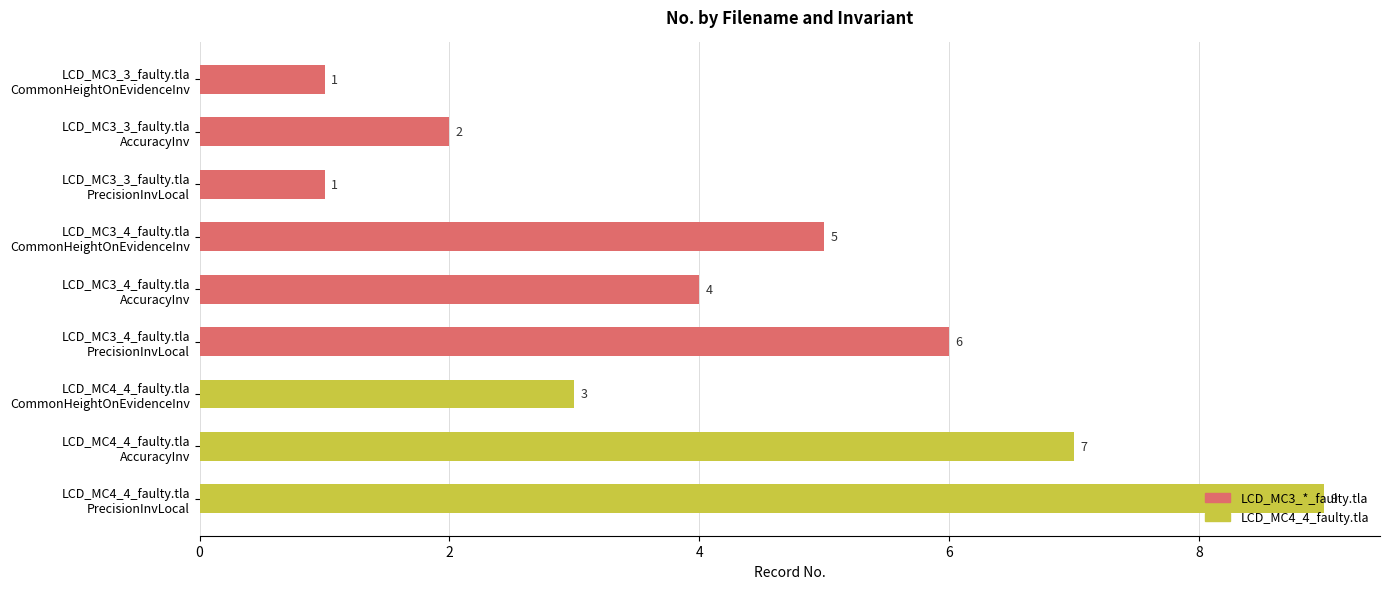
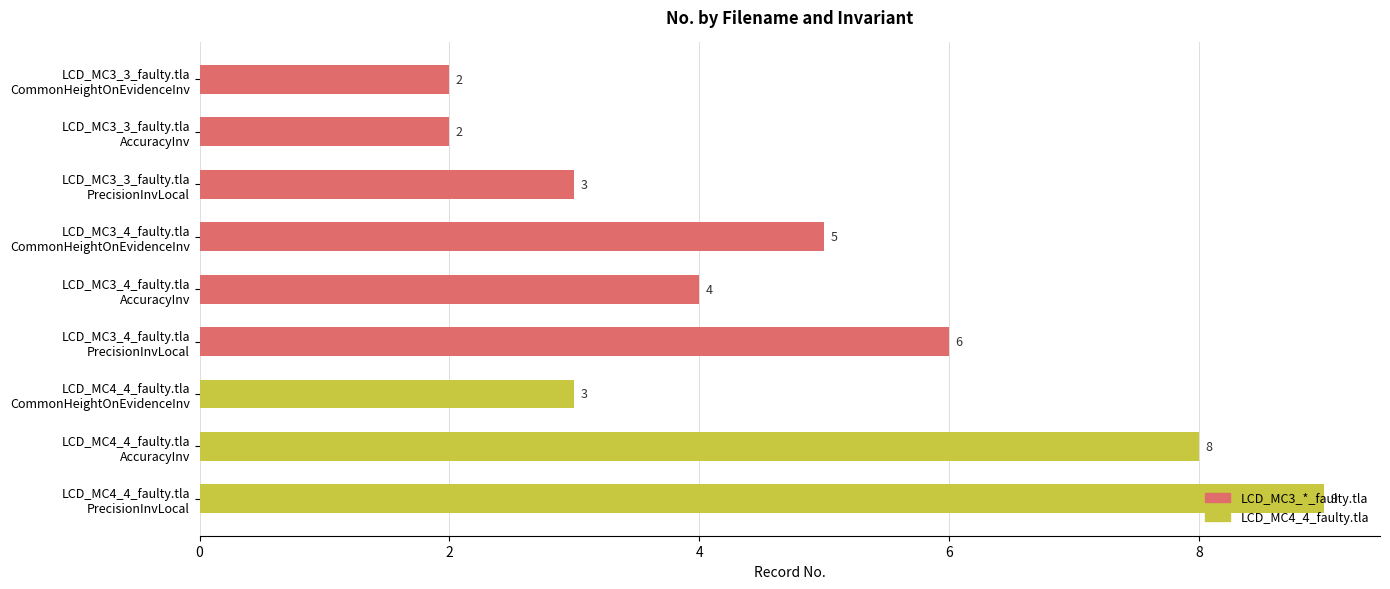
LCD_MC3_3_faulty.tla CommonHeightOnEvidenceInv: 1 -> 2
LCD_MC3_3_faulty.tla PrecisionInvLocal: 1 -> 3
LCD_MC4_4_faulty.tla AccuracyInv: 7 -> 8
